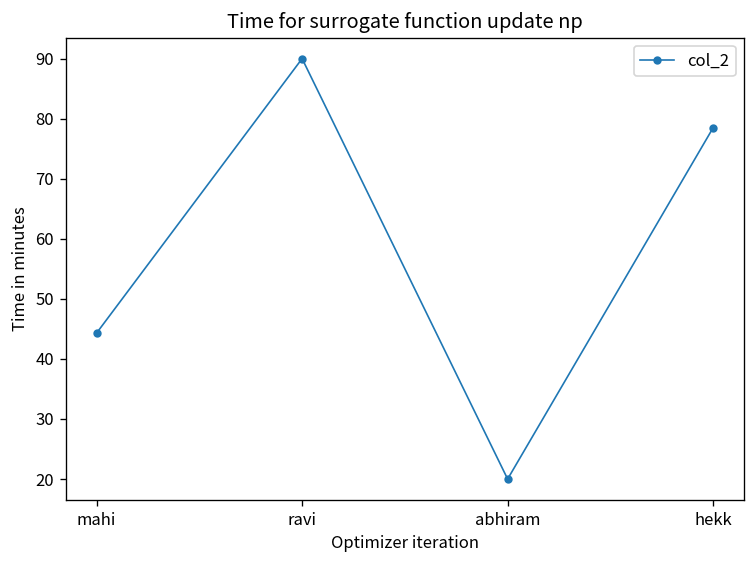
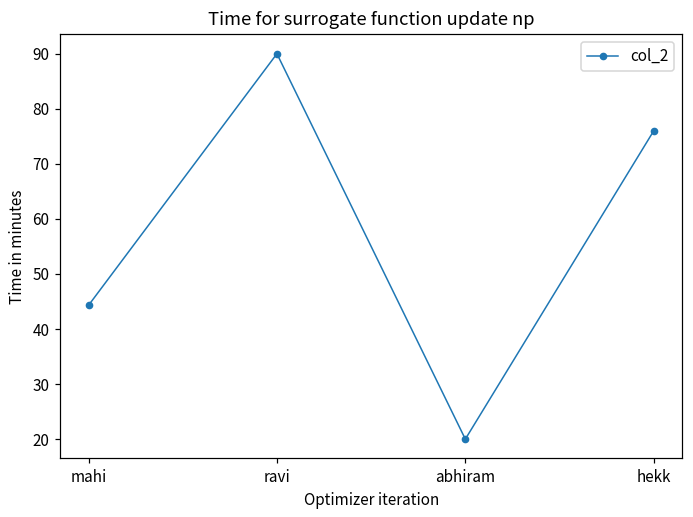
hekk: 79 -> 76
